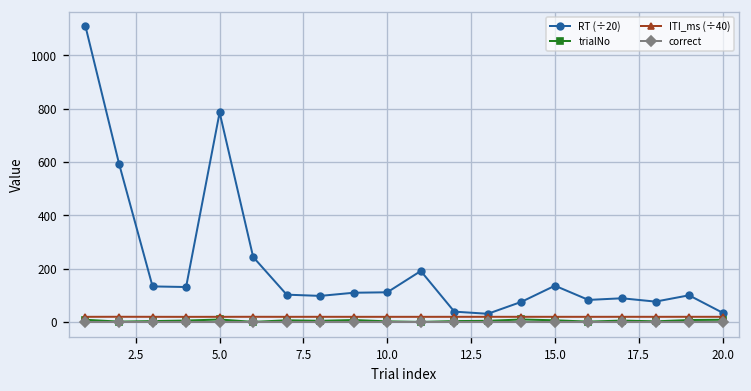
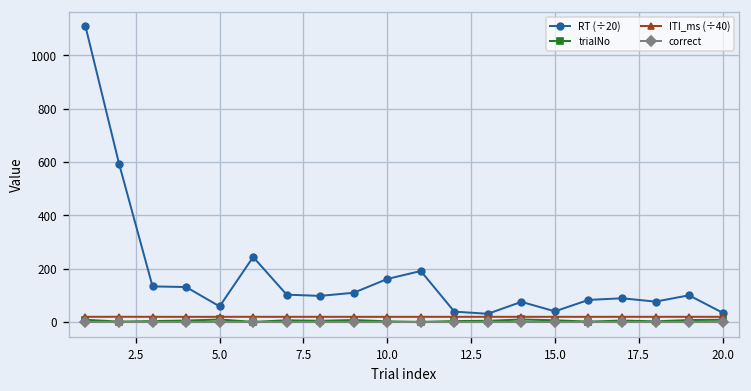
RT (÷20), 5.0: 790 -> 60
RT (÷20), 10.0: 110 -> 160
RT (÷20), 15.0: 140 -> 40
